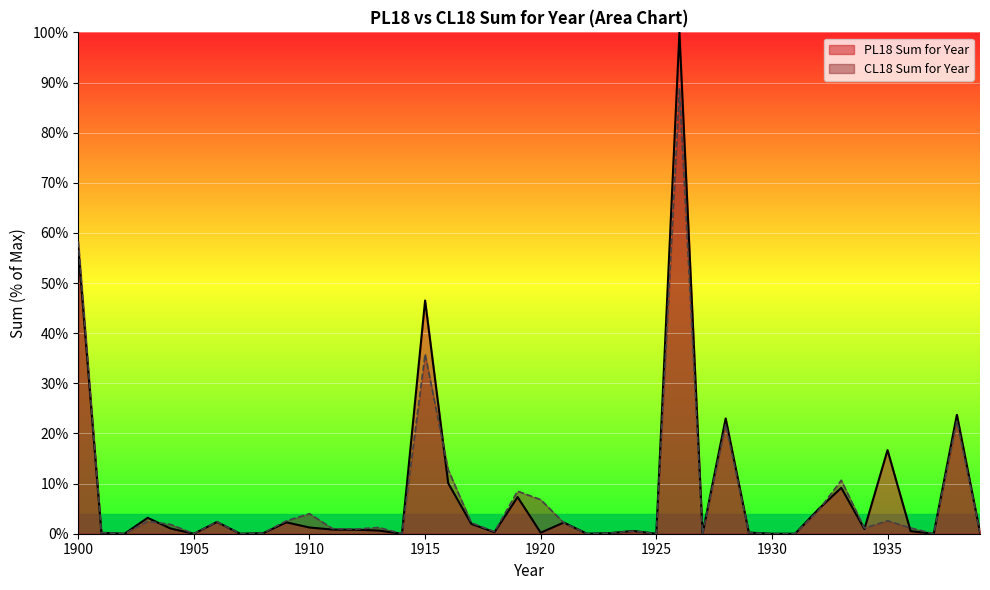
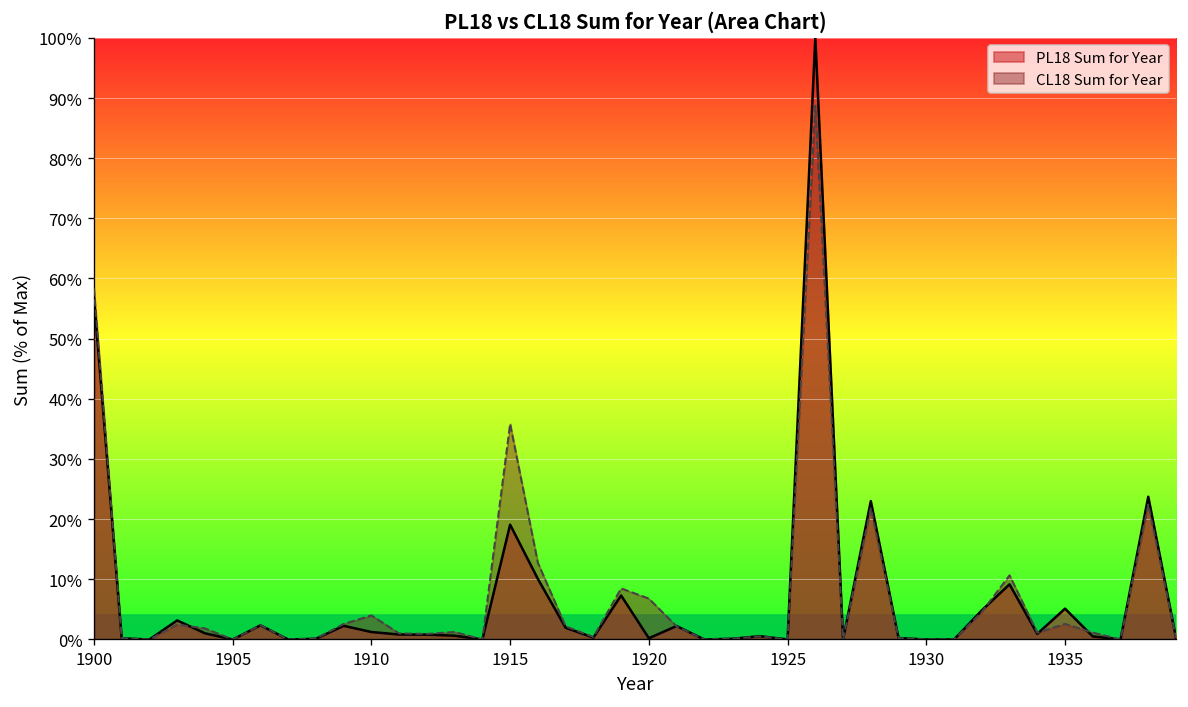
PL18 Sum for Year, 1915: 47% -> 19%
PL18 Sum for Year, 1935: 17% -> 5%
